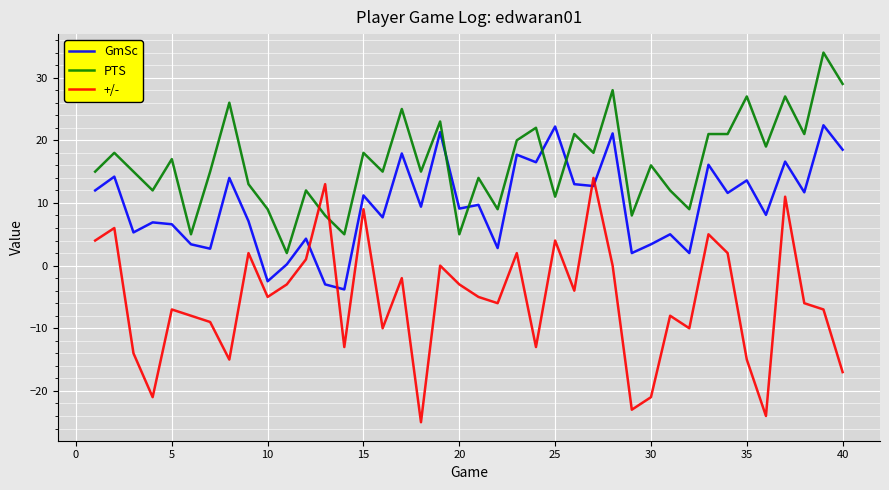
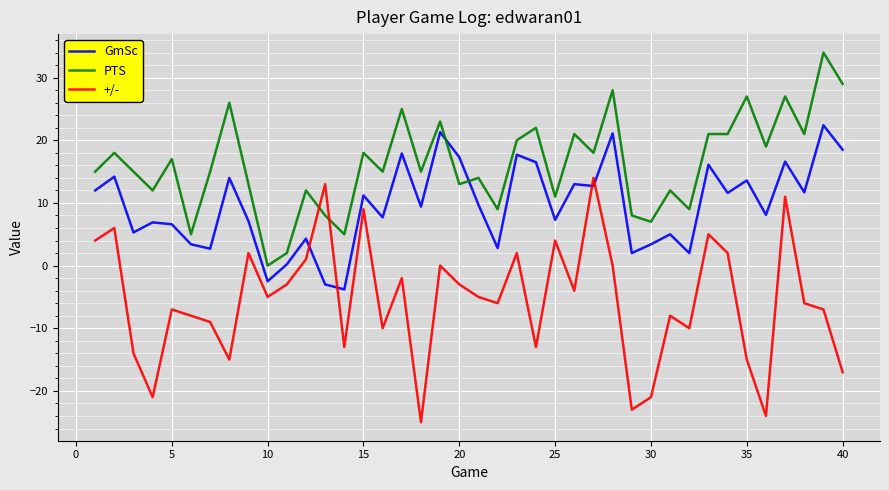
PTS, 10: 9 -> 0
GmSc, 20: 9 -> 17
PTS, 20: 5 -> 13
GmSc, 25: 22 -> 7
PTS, 30: 16 -> 7
